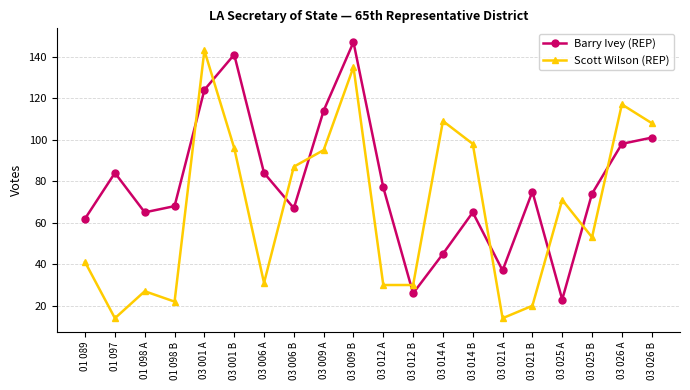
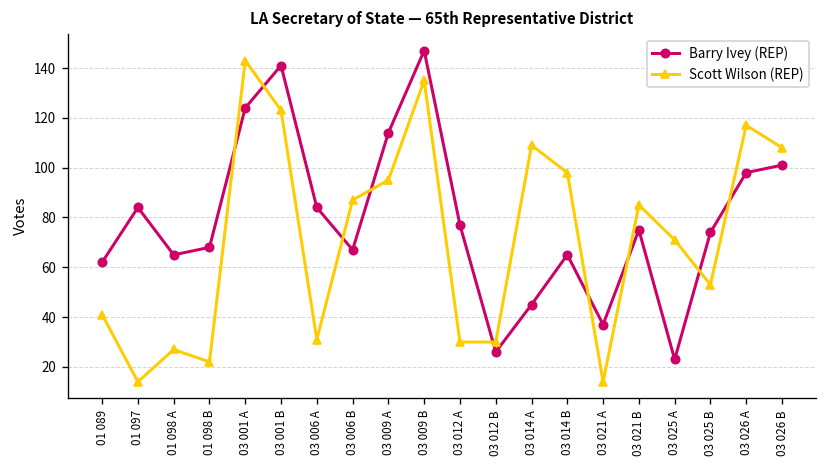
Scott Wilson (REP), 03 001 B: 96 -> 123
Scott Wilson (REP), 03 021 B: 20 -> 85
